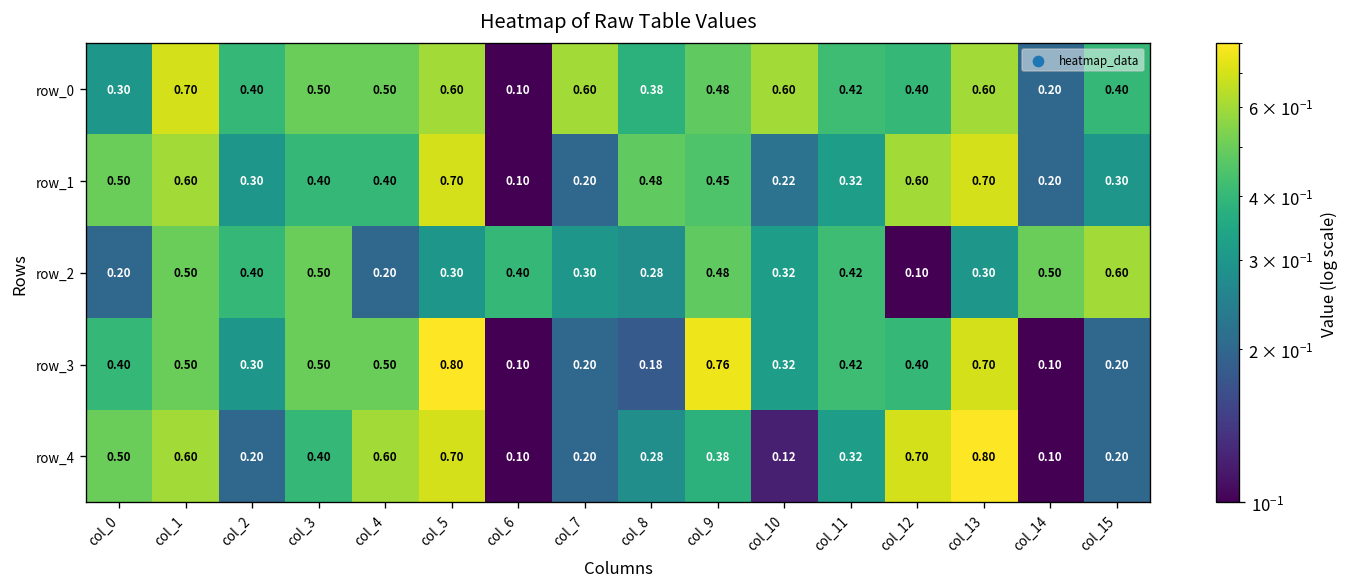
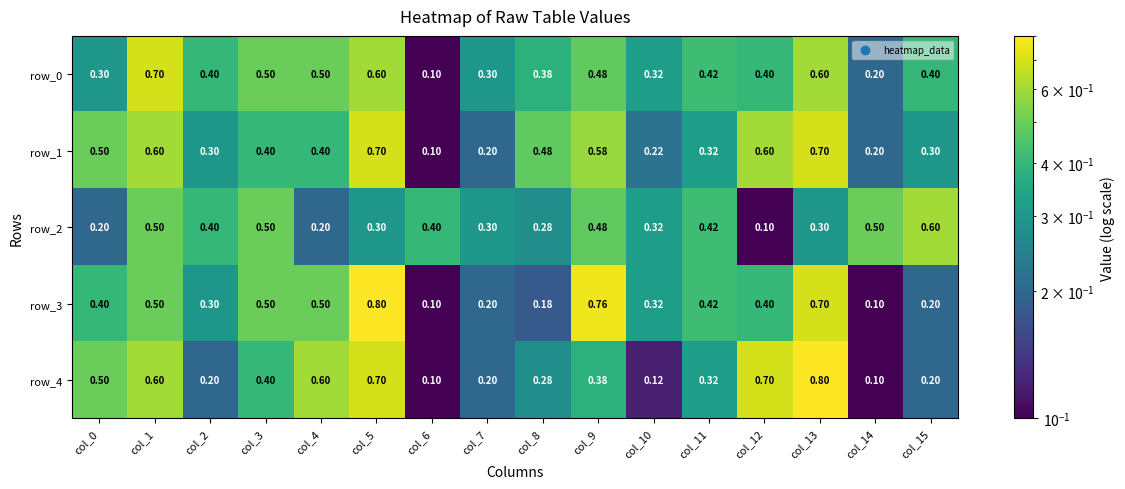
row_0, col_7: 0.60 -> 0.30
row_0, col_10: 0.60 -> 0.32
row_1, col_9: 0.45 -> 0.58
